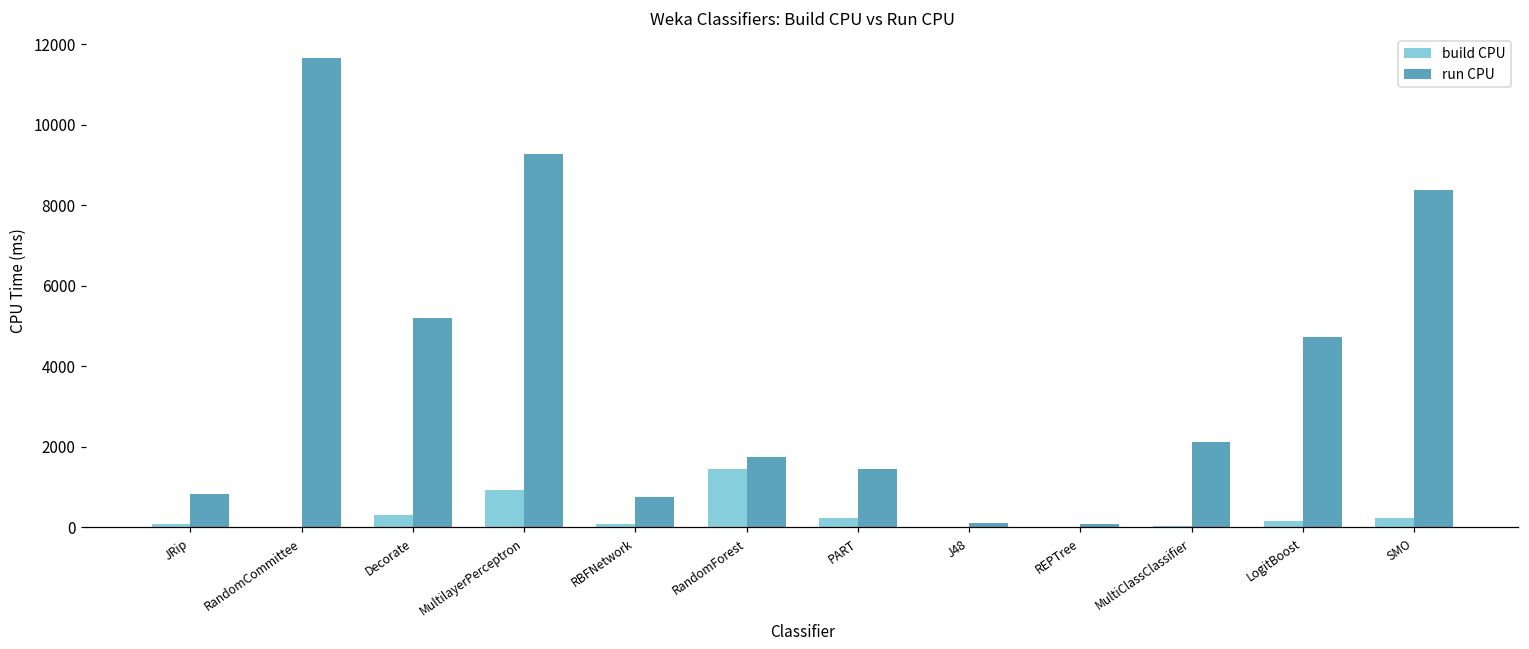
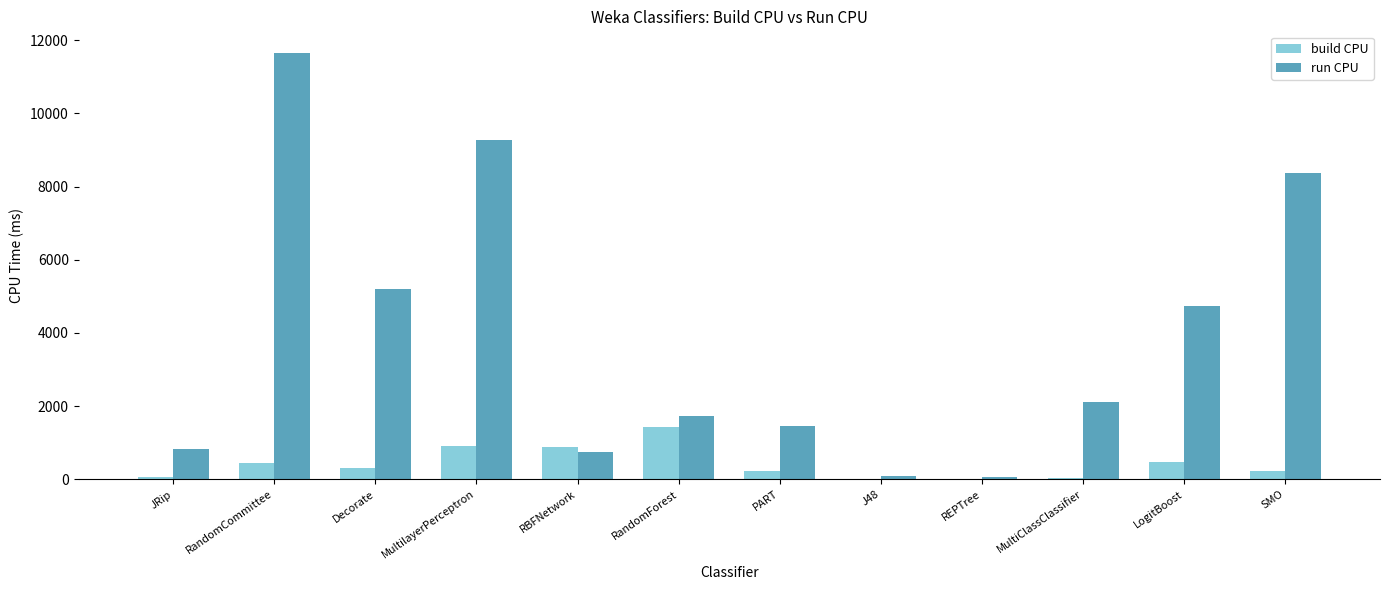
build CPU, RandomCommittee: 0 -> 400
build CPU, RBFNetwork: 100 -> 900
build CPU, LogitBoost: 200 -> 500
